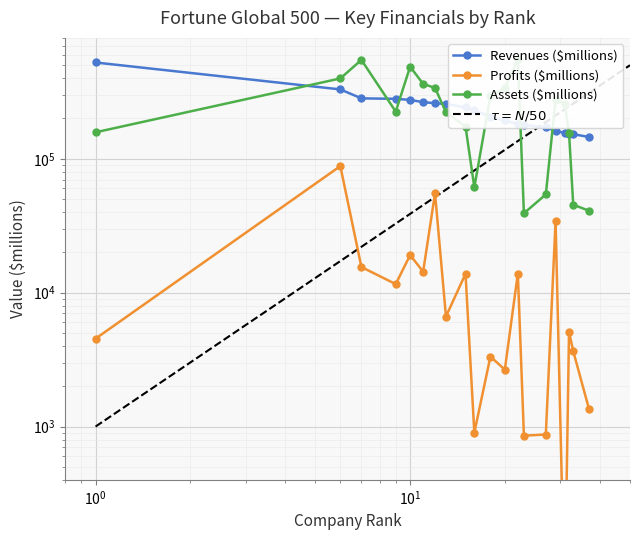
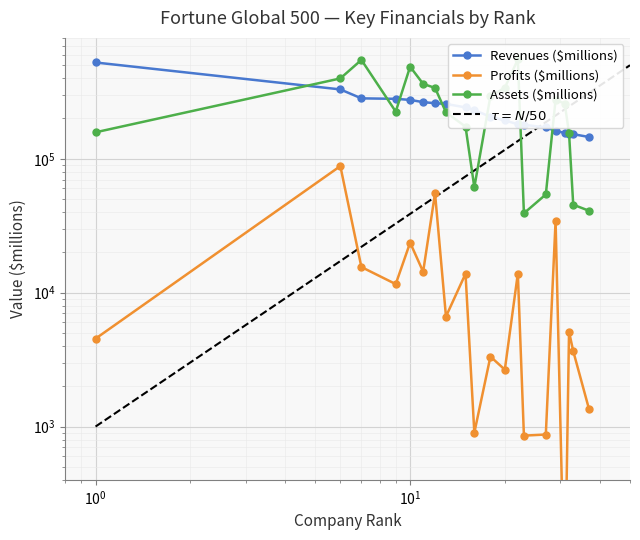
Profits ($millions), 10^1: 19000 -> 24000
